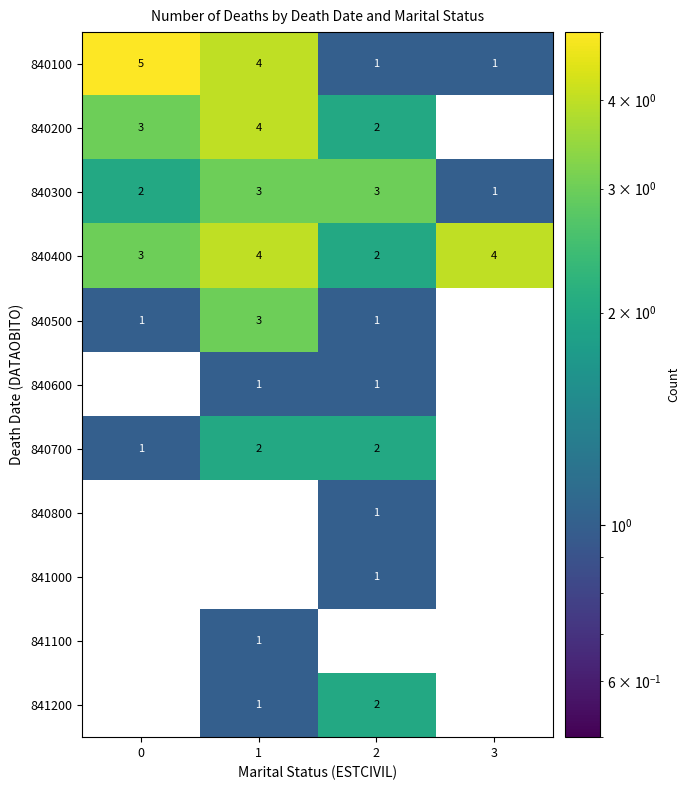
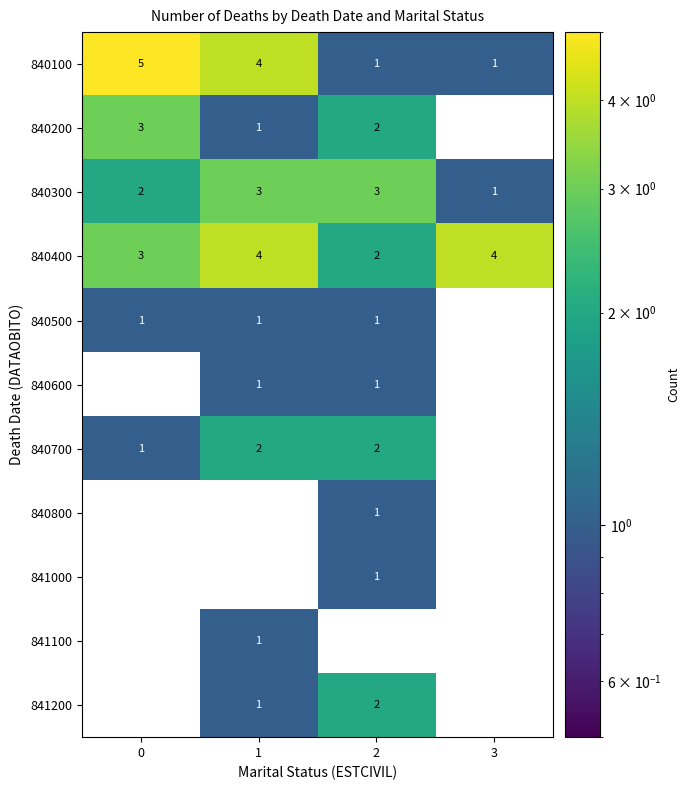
840200, 1: 4 -> 1
840500, 1: 3 -> 1
